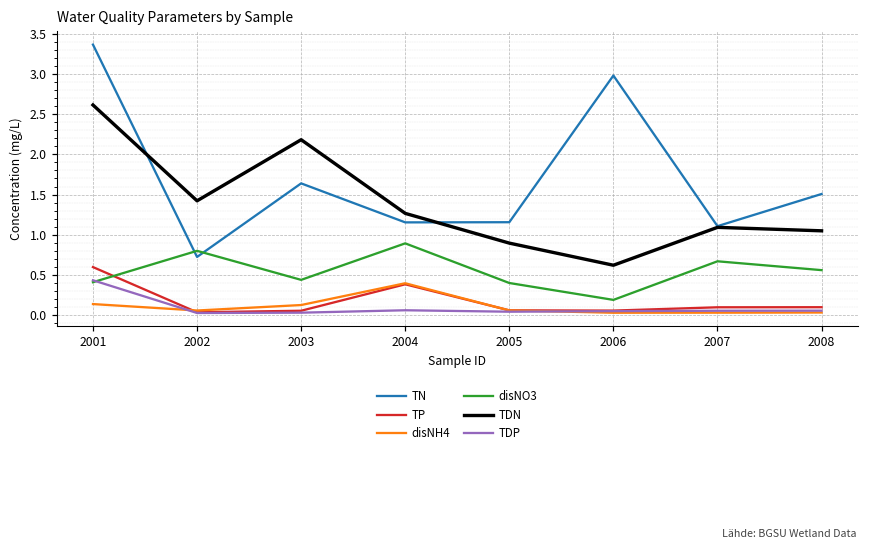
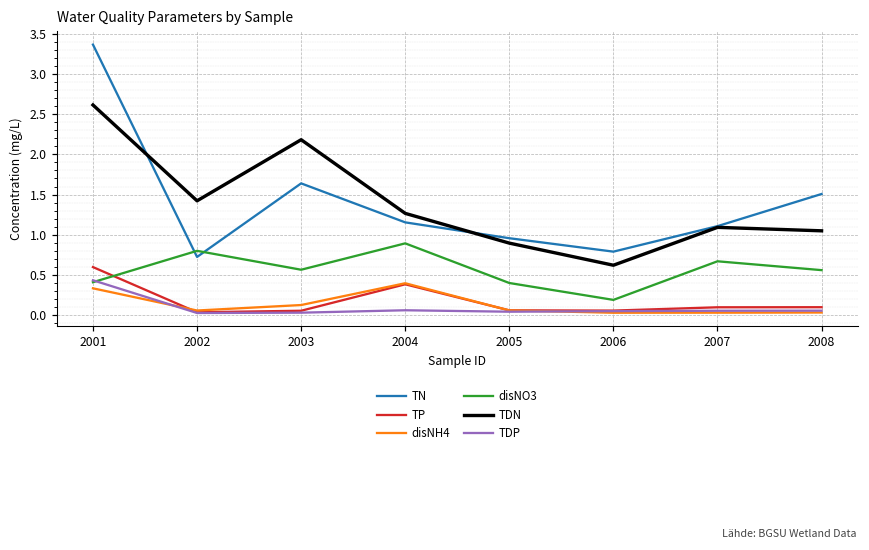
disNH4, 2001: 0.1 -> 0.3
disNO3, 2003: 0.4 -> 0.6
TN, 2005: 1.2 -> 1.0
TN, 2006: 3.0 -> 0.8
